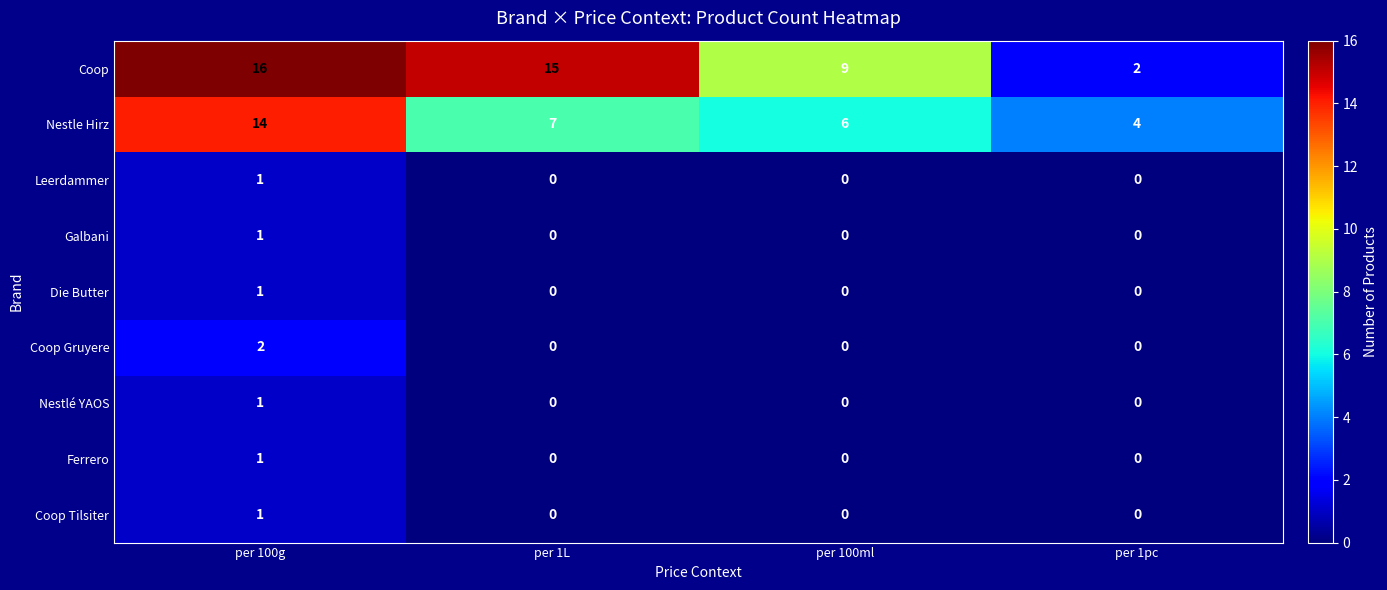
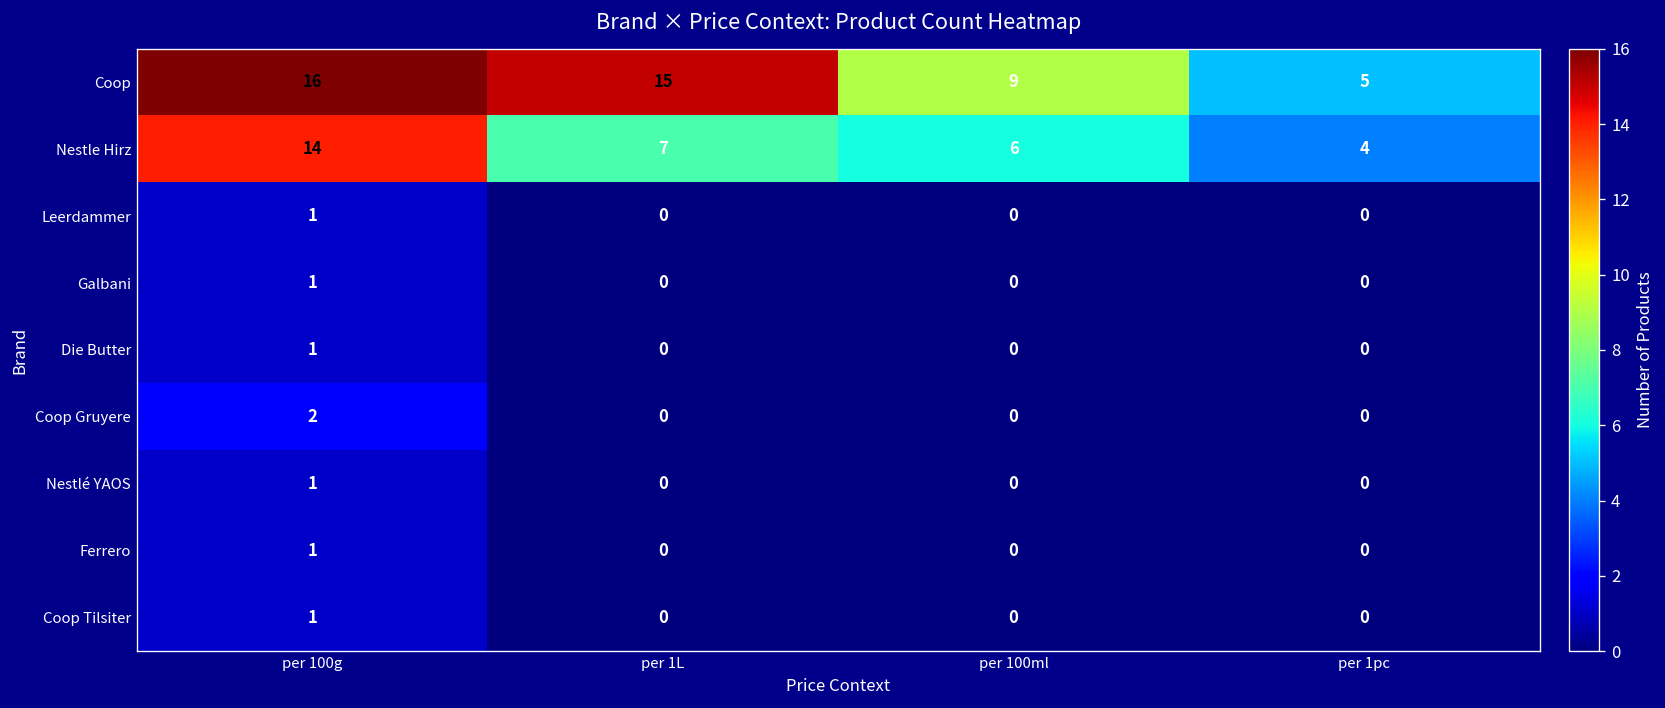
Coop, per 1pc: 2 -> 5
